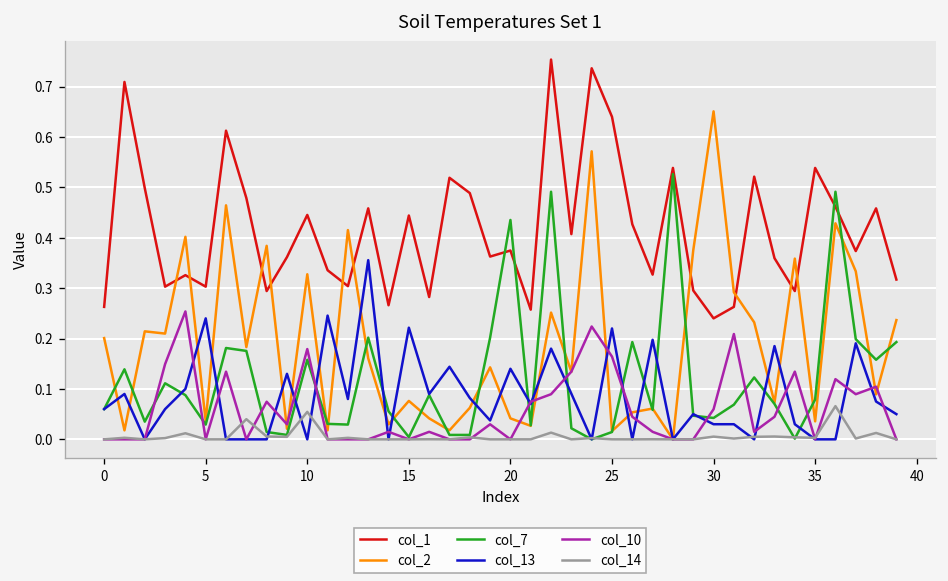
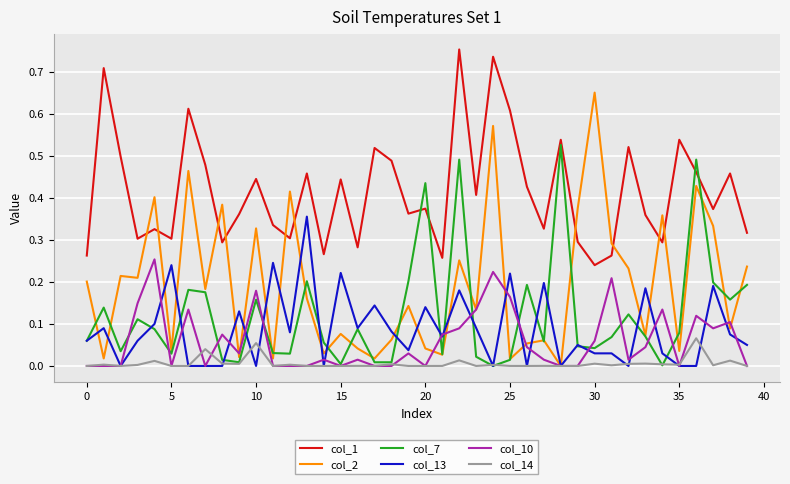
col_1, 25: 0.64 -> 0.61
